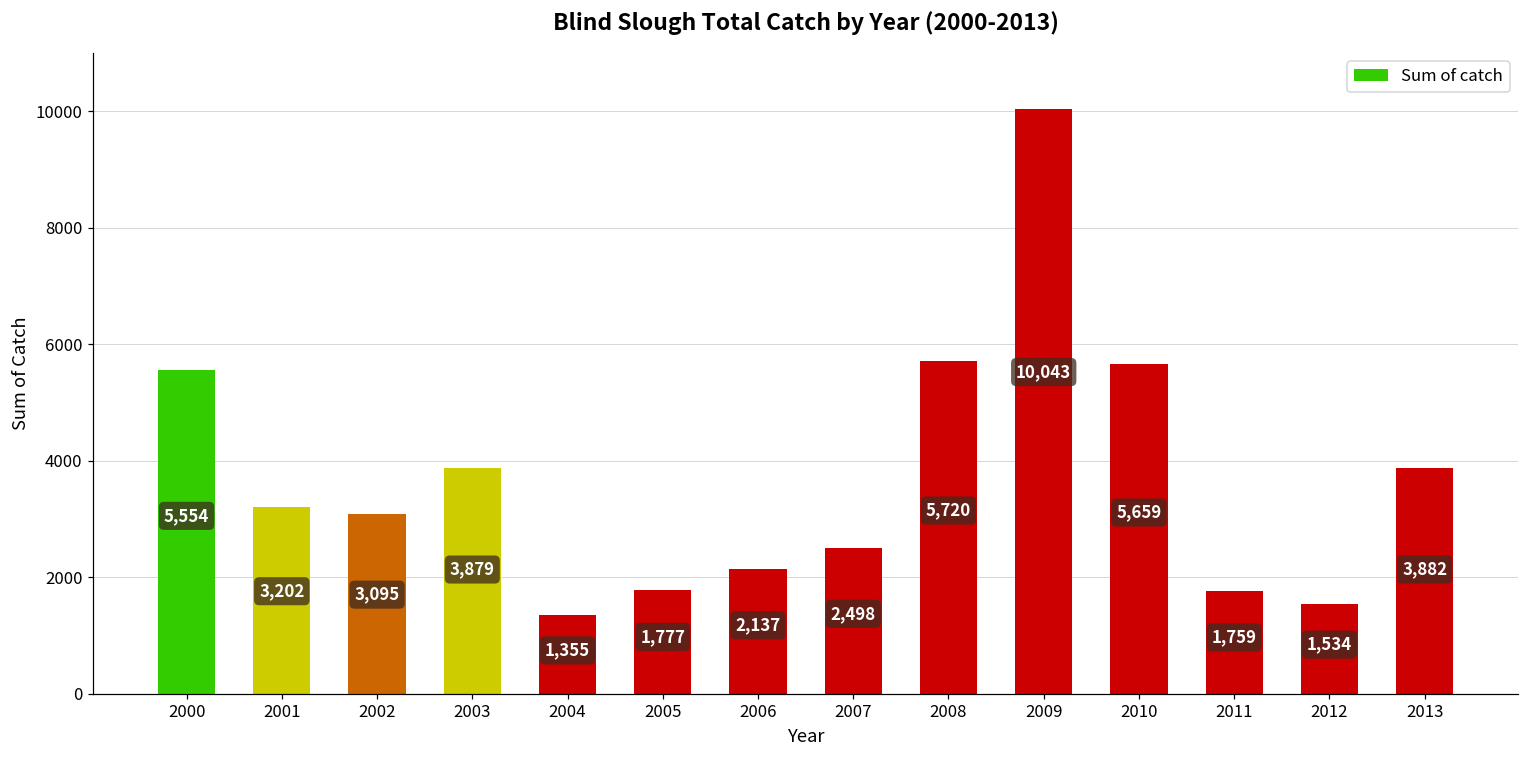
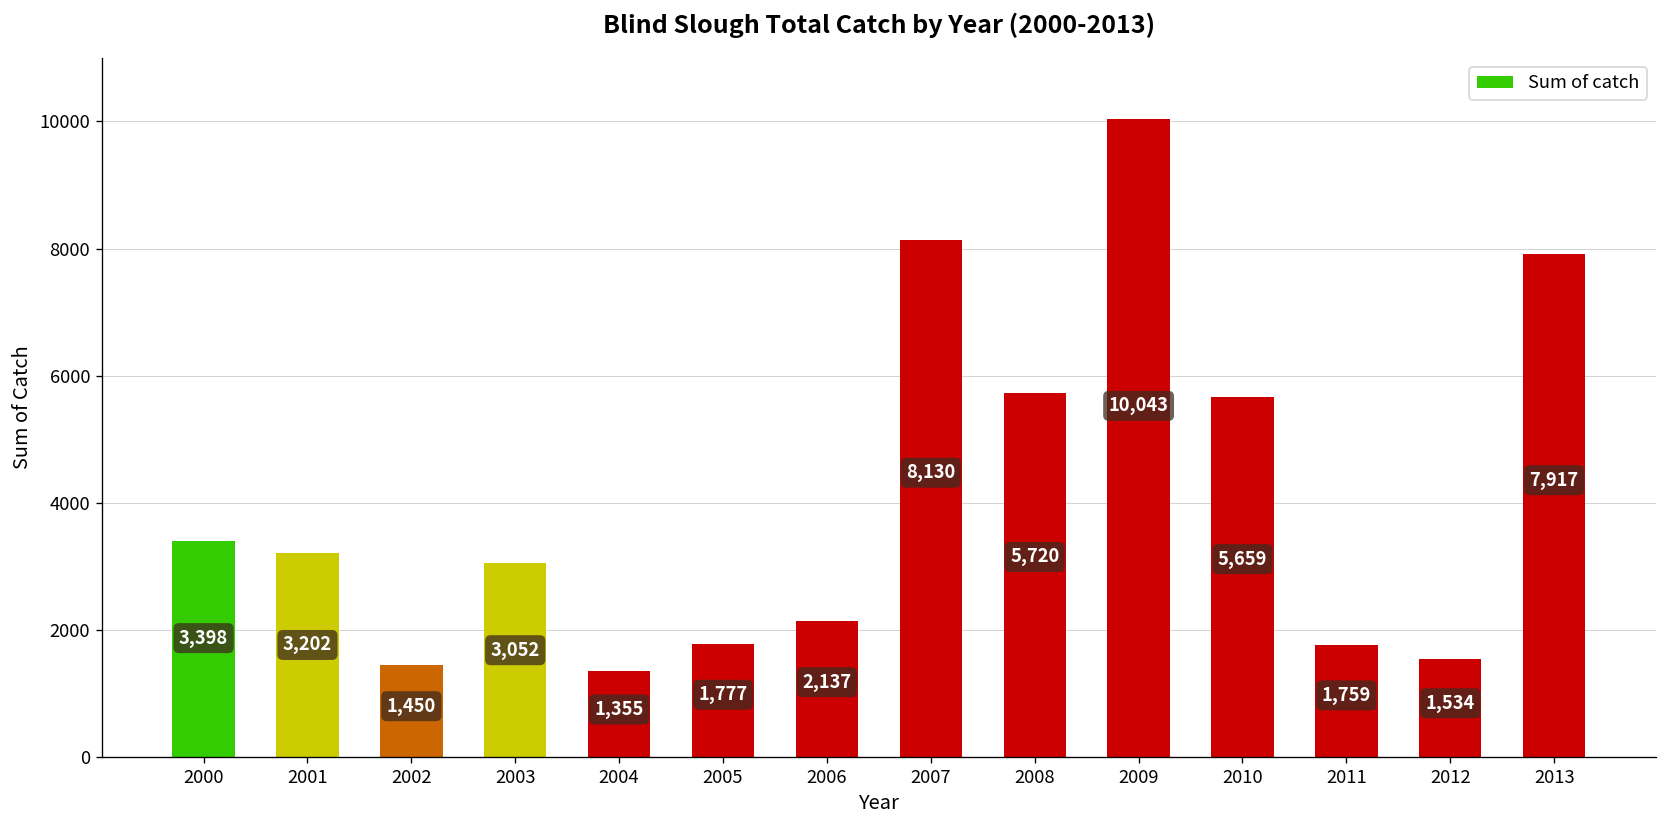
2000: 5,554 -> 3,398
2002: 3,095 -> 1,450
2003: 3,879 -> 3,052
2007: 2,498 -> 8,130
2013: 3,882 -> 7,917
